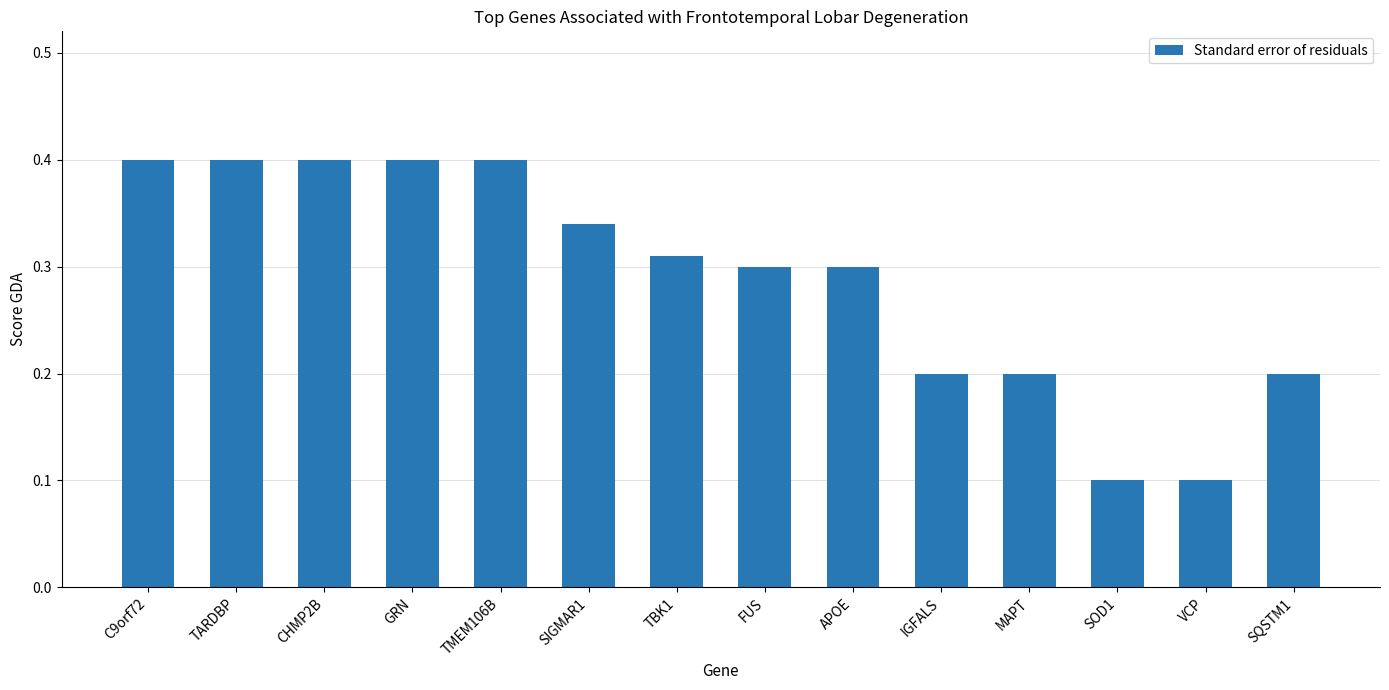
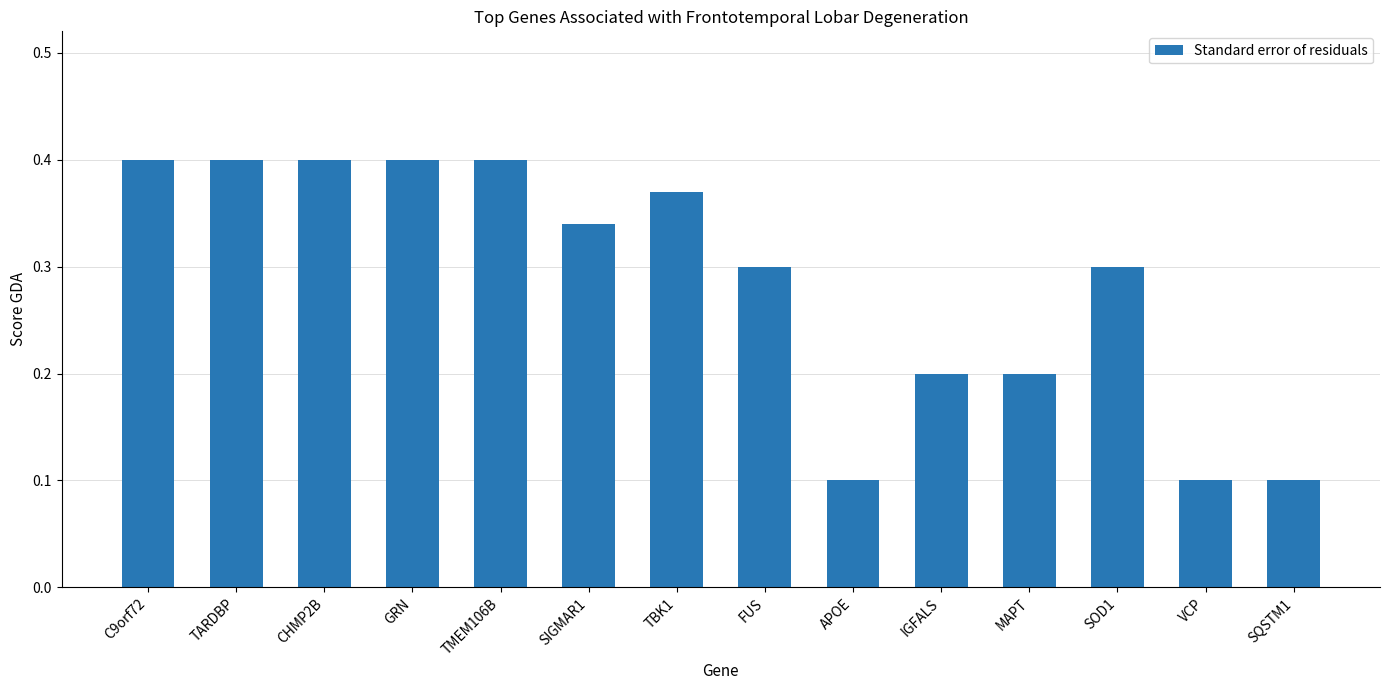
TBK1: 0.31 -> 0.37
APOE: 0.3 -> 0.1
SOD1: 0.1 -> 0.3
SQSTM1: 0.2 -> 0.1
